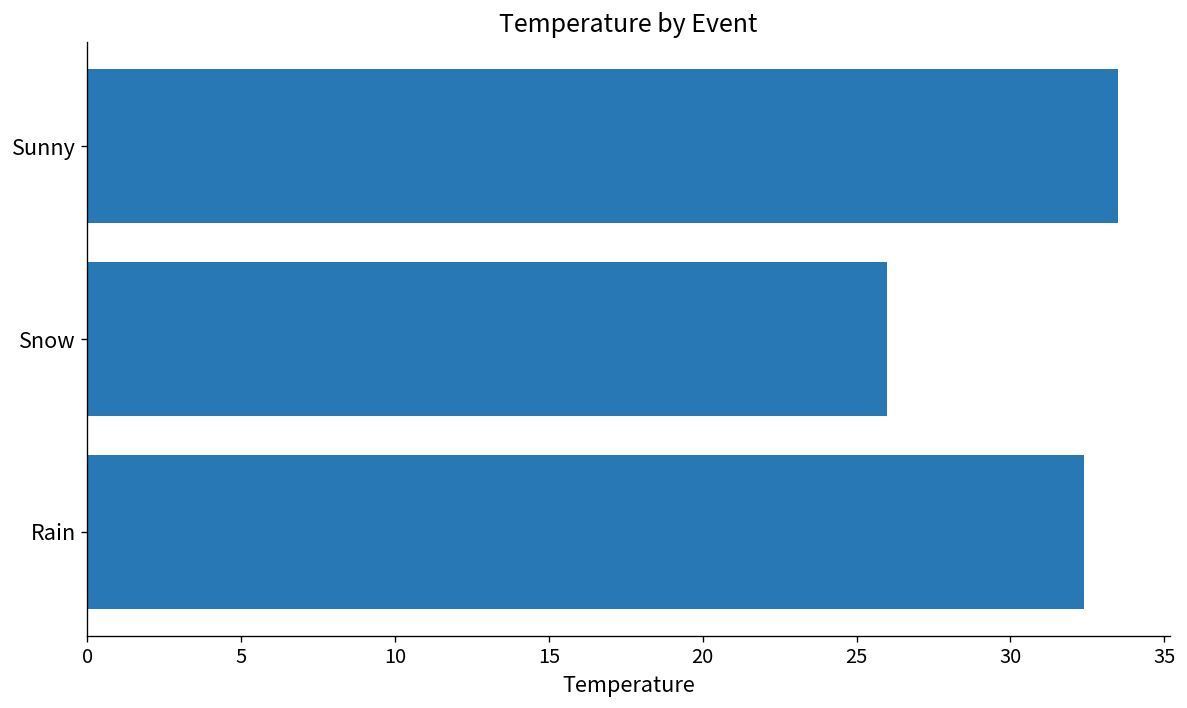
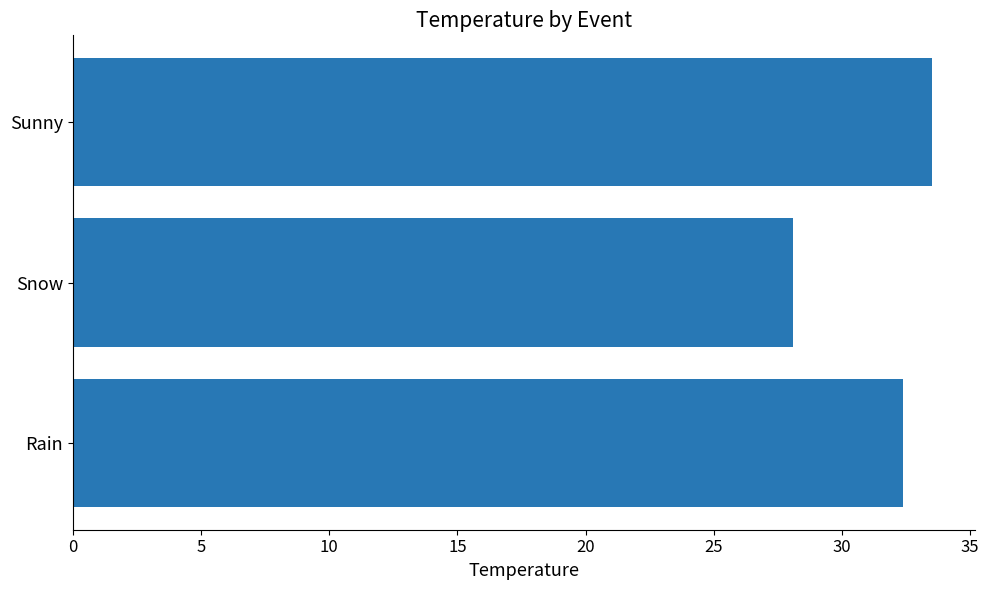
Snow: 26.0 -> 28.1
